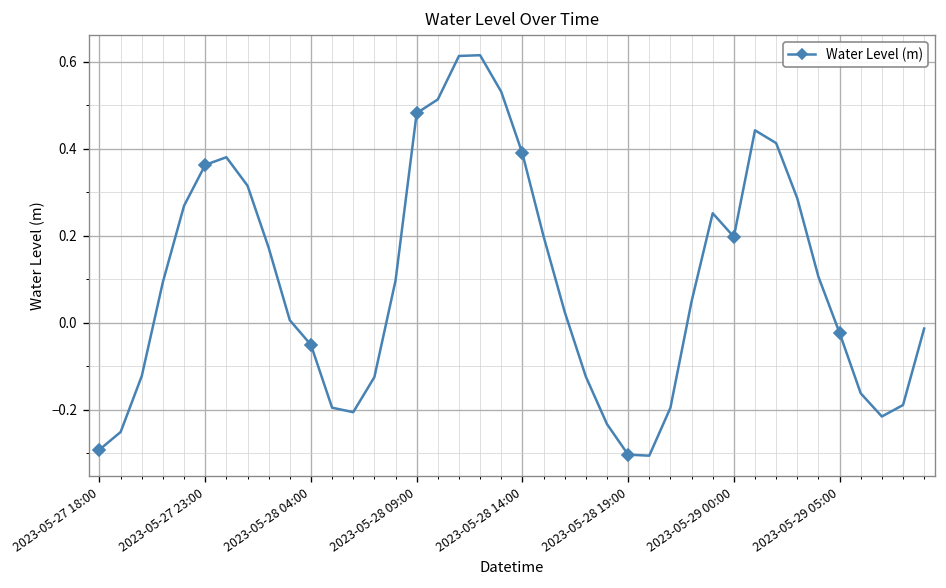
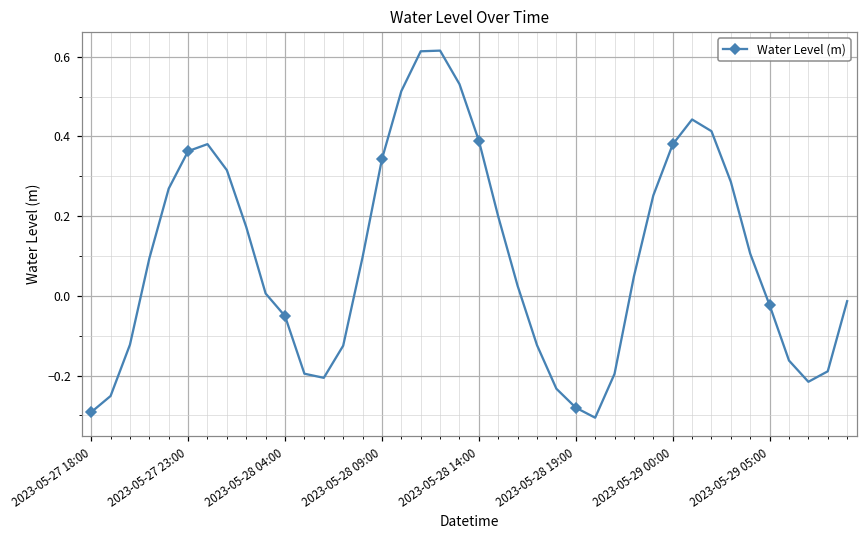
2023-05-28 09:00: 0.48 -> 0.34
2023-05-28 19:00: -0.30 -> -0.28
2023-05-29 00:00: 0.20 -> 0.38
